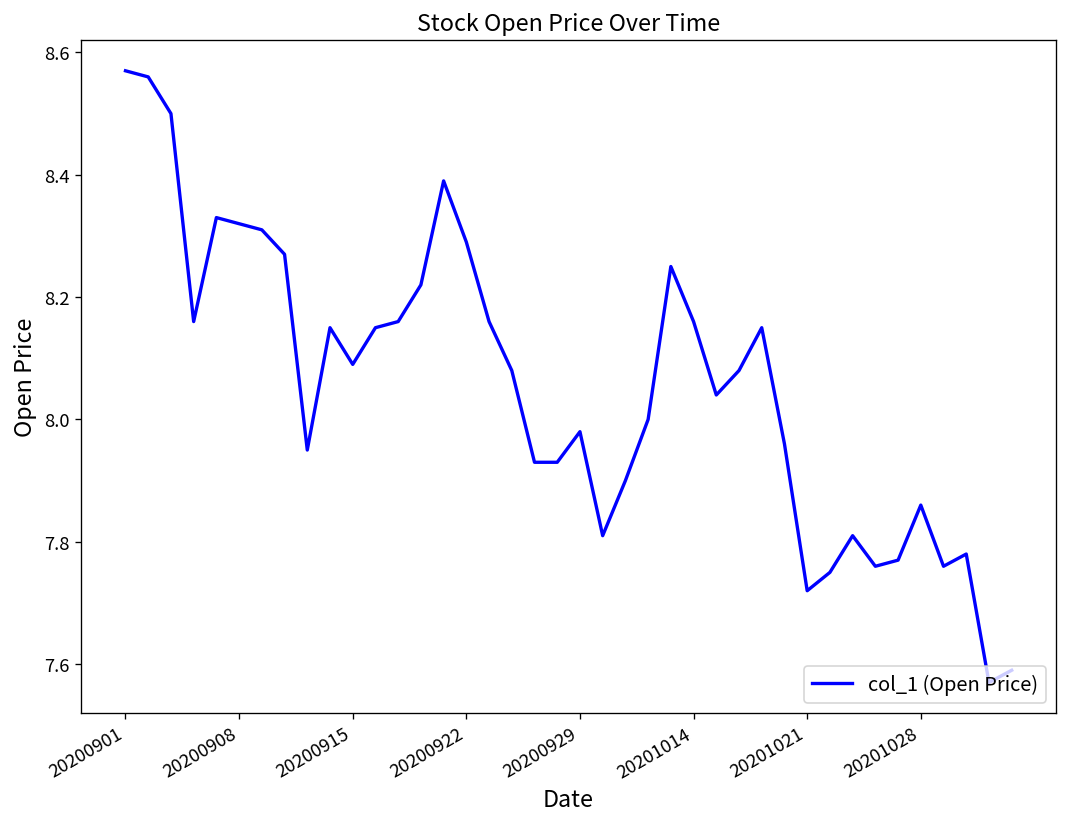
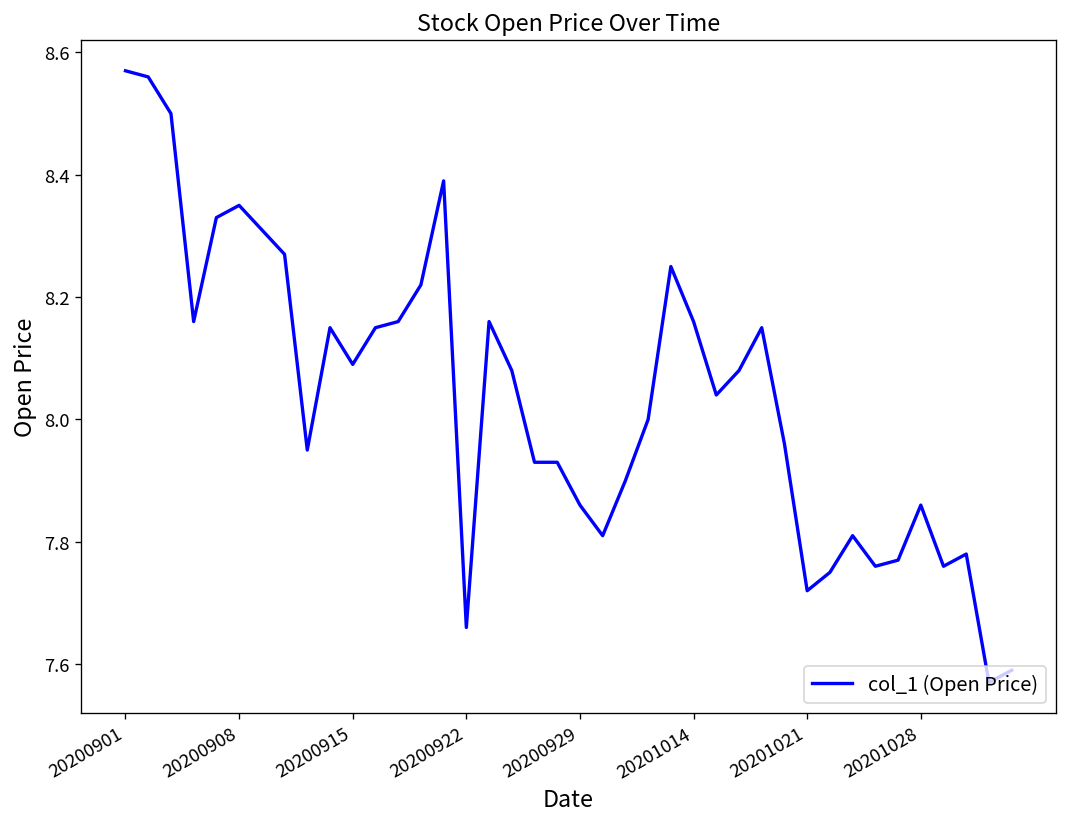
20200908: 8.32 -> 8.35
20200922: 8.29 -> 7.66
20200929: 7.98 -> 7.86
